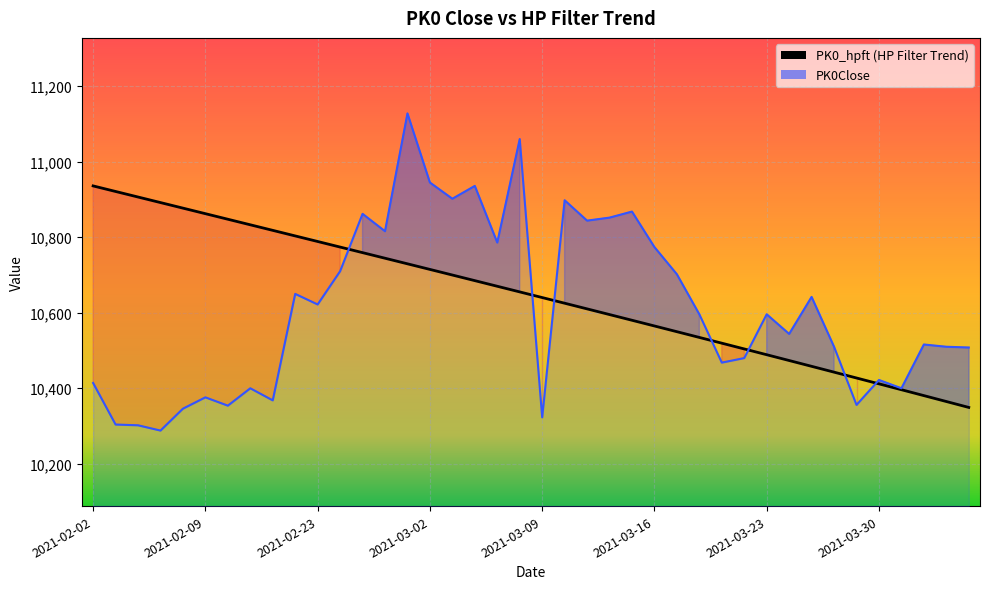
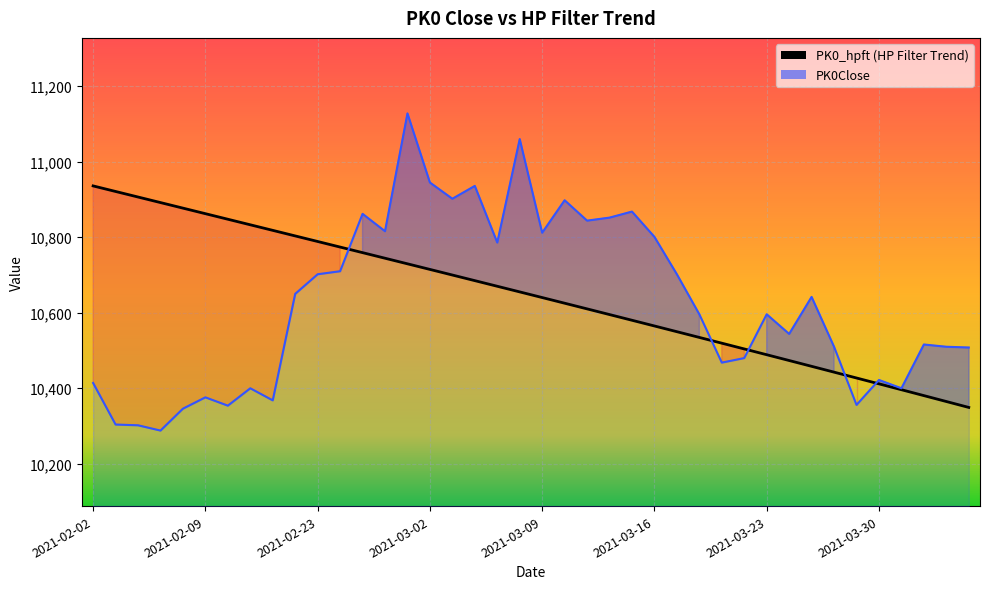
PK0Close, 2021-02-23: 10,620 -> 10,700
PK0Close, 2021-03-09: 10,320 -> 10,810
PK0Close, 2021-03-16: 10,770 -> 10,800
